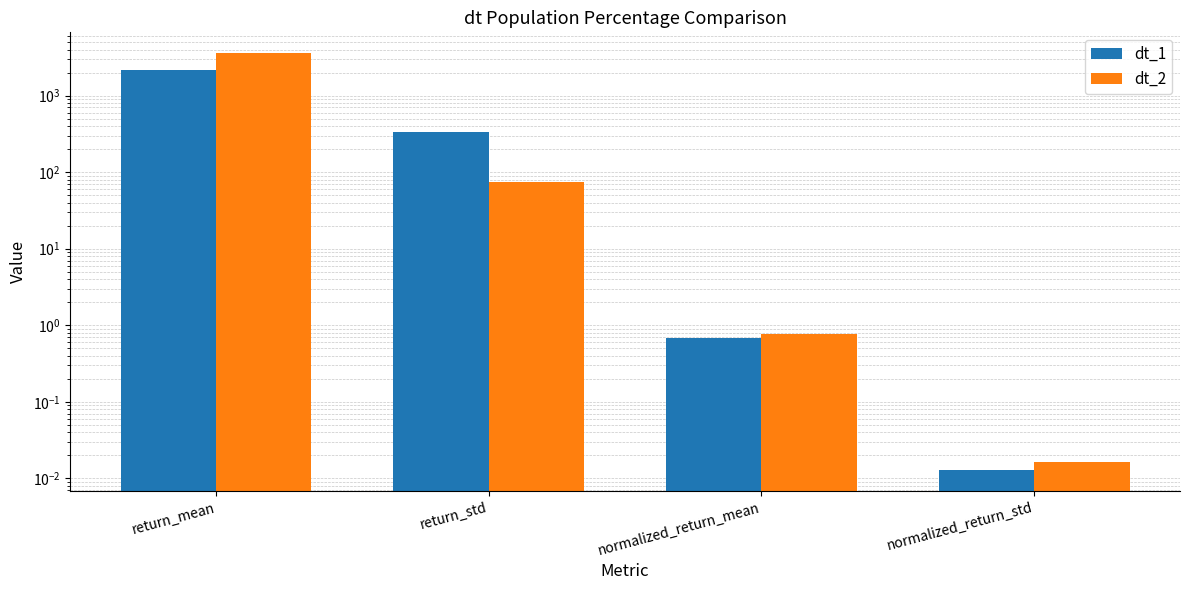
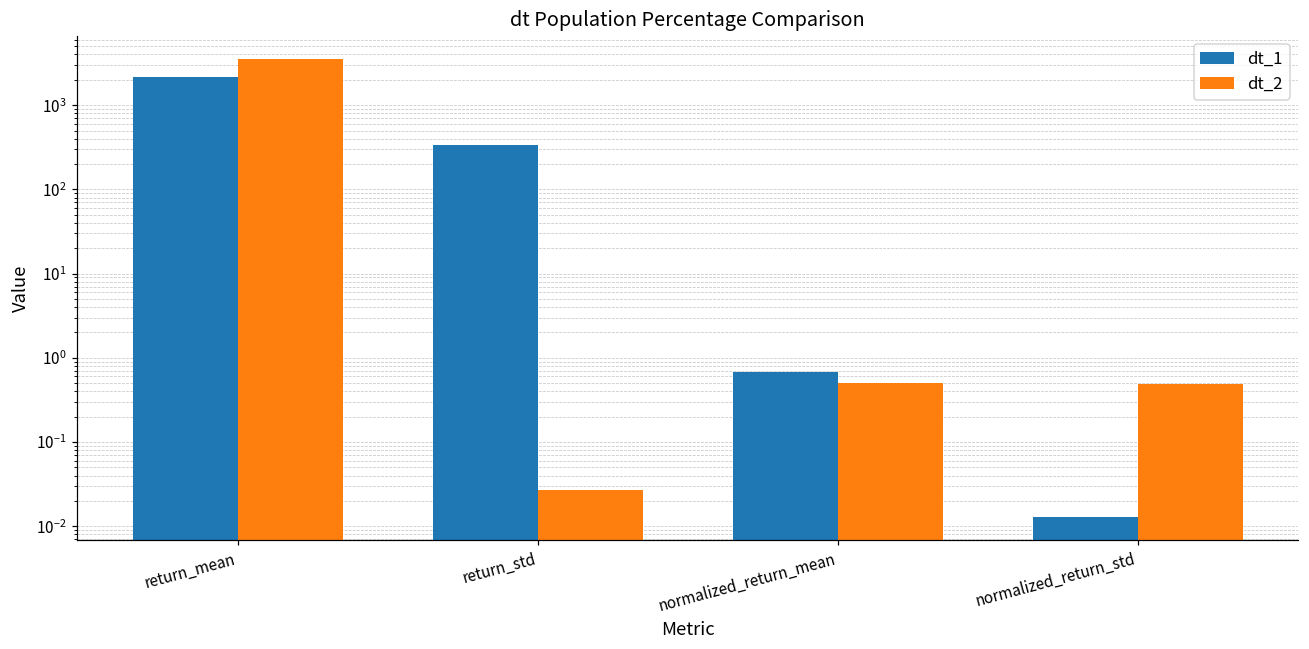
dt_2, return_std: 70 -> 0.027
dt_2, normalized_return_mean: 0.8 -> 0.5
dt_2, normalized_return_std: 0.016 -> 0.5
